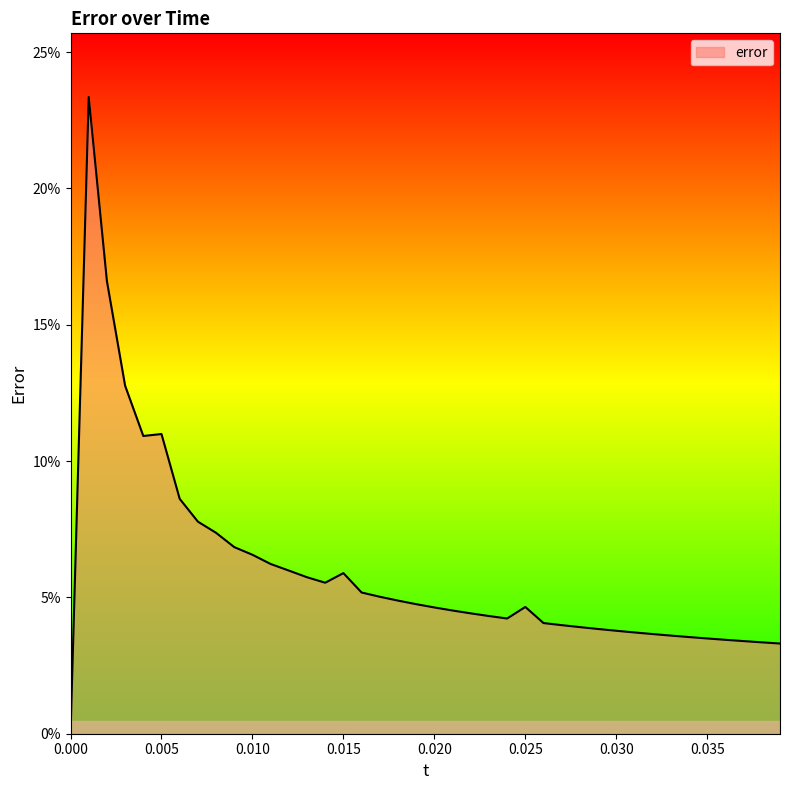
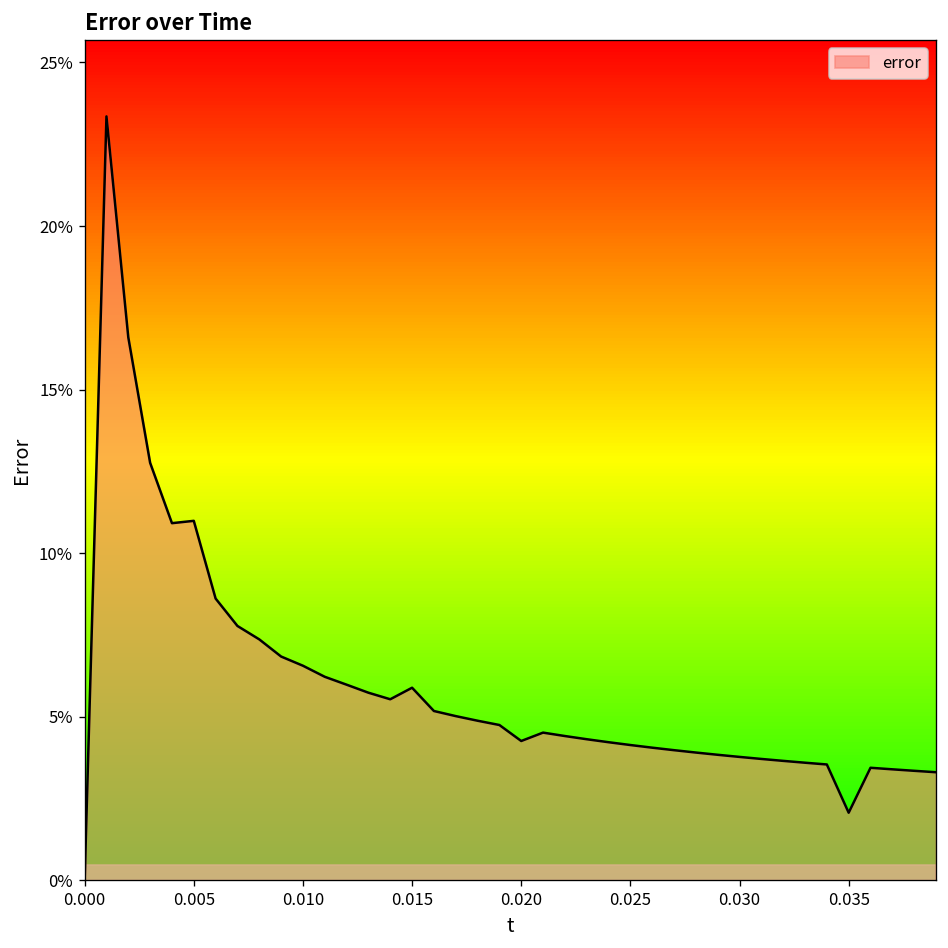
0.020: 4.6% -> 4.3%
0.025: 4.6% -> 4.1%
0.035: 3.5% -> 2.1%
